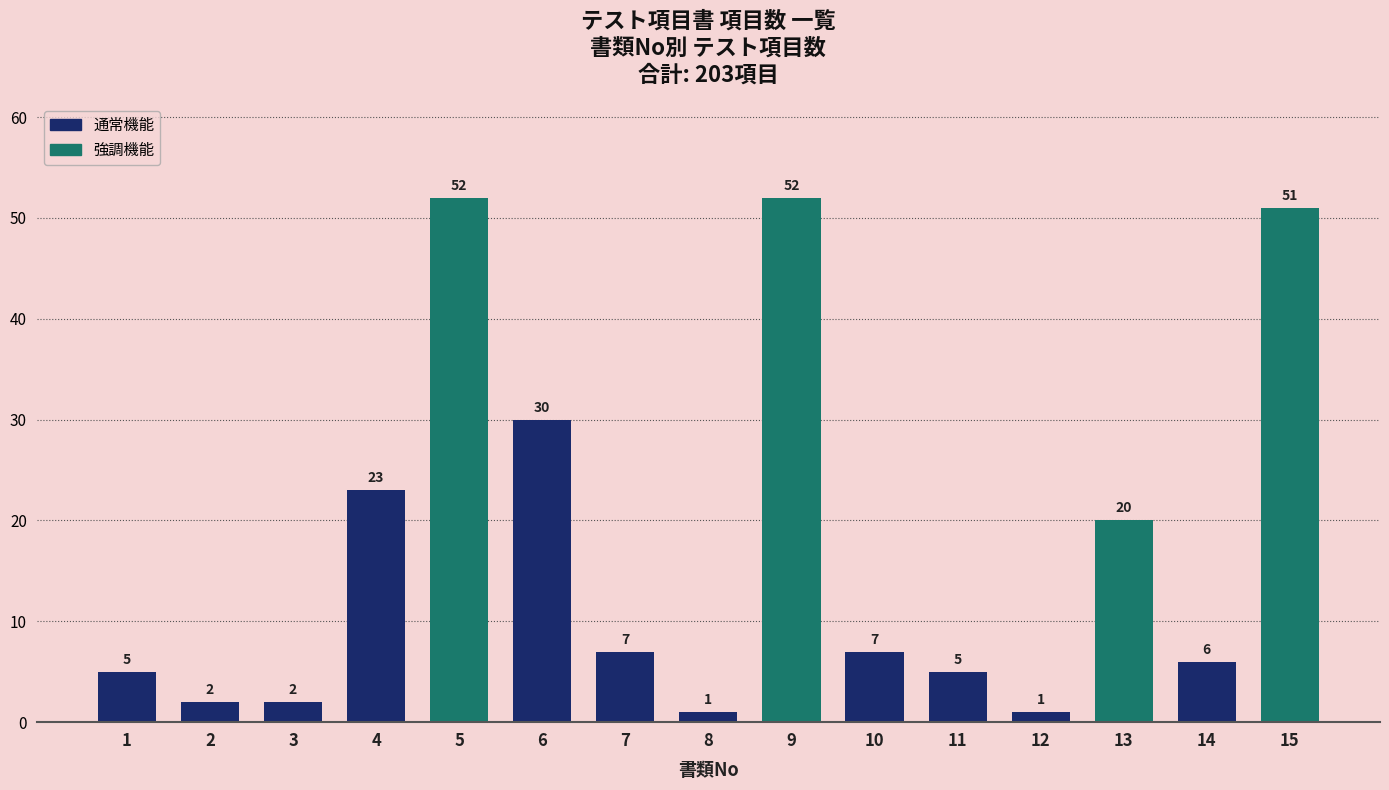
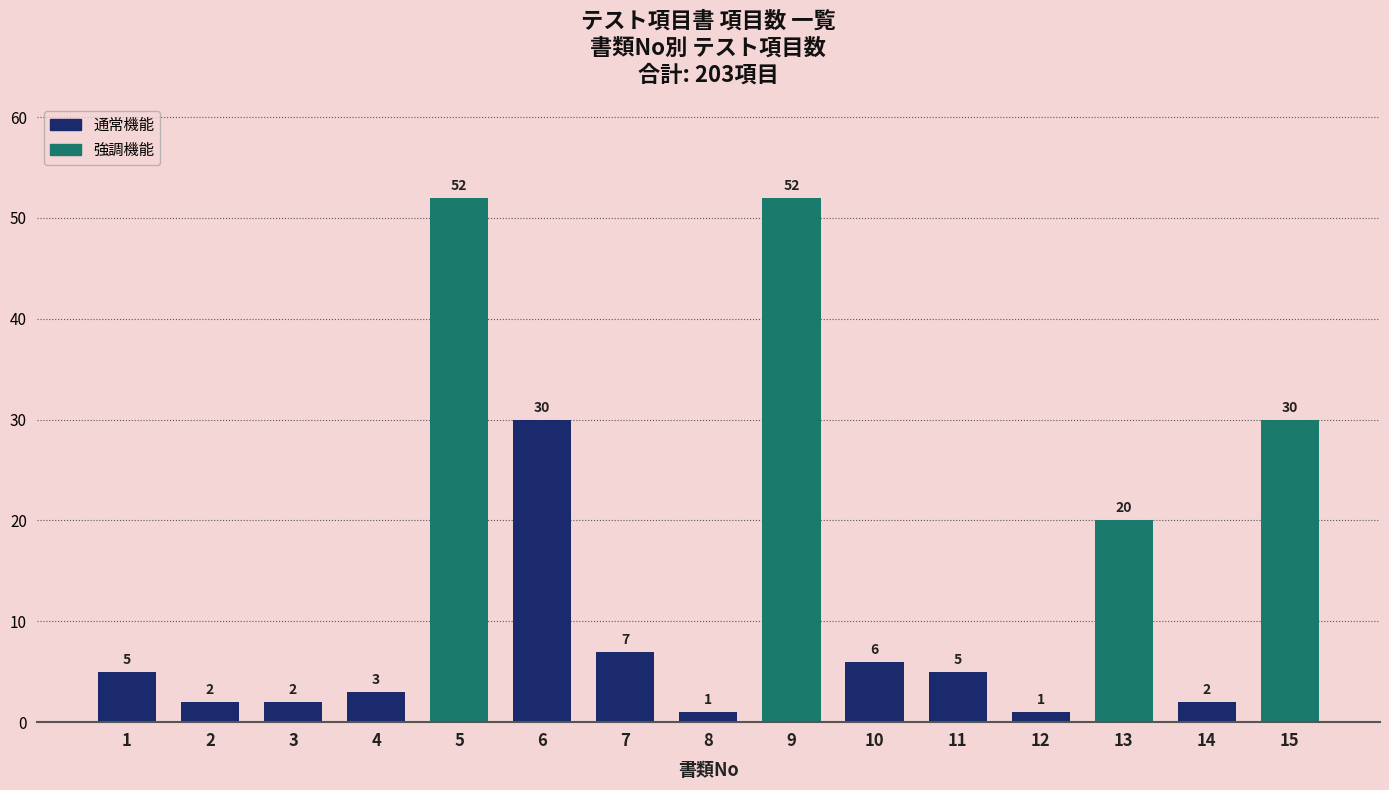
4: 23 -> 3
10: 7 -> 6
14: 6 -> 2
15: 51 -> 30
